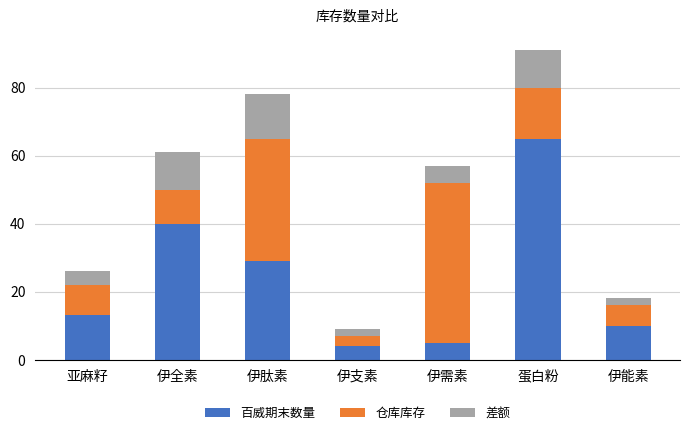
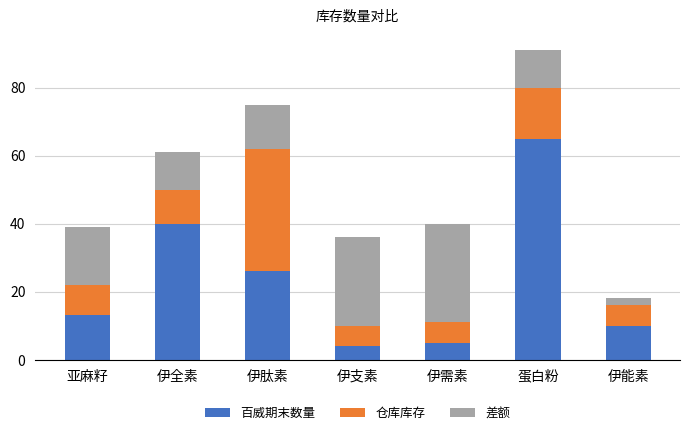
差额, 亚麻籽: 4 -> 17
百威期末数量, 伊肽素: 29 -> 26
仓库库存, 伊支素: 3 -> 6
差额, 伊支素: 2 -> 26
仓库库存, 伊需素: 47 -> 6
差额, 伊需素: 5 -> 29
